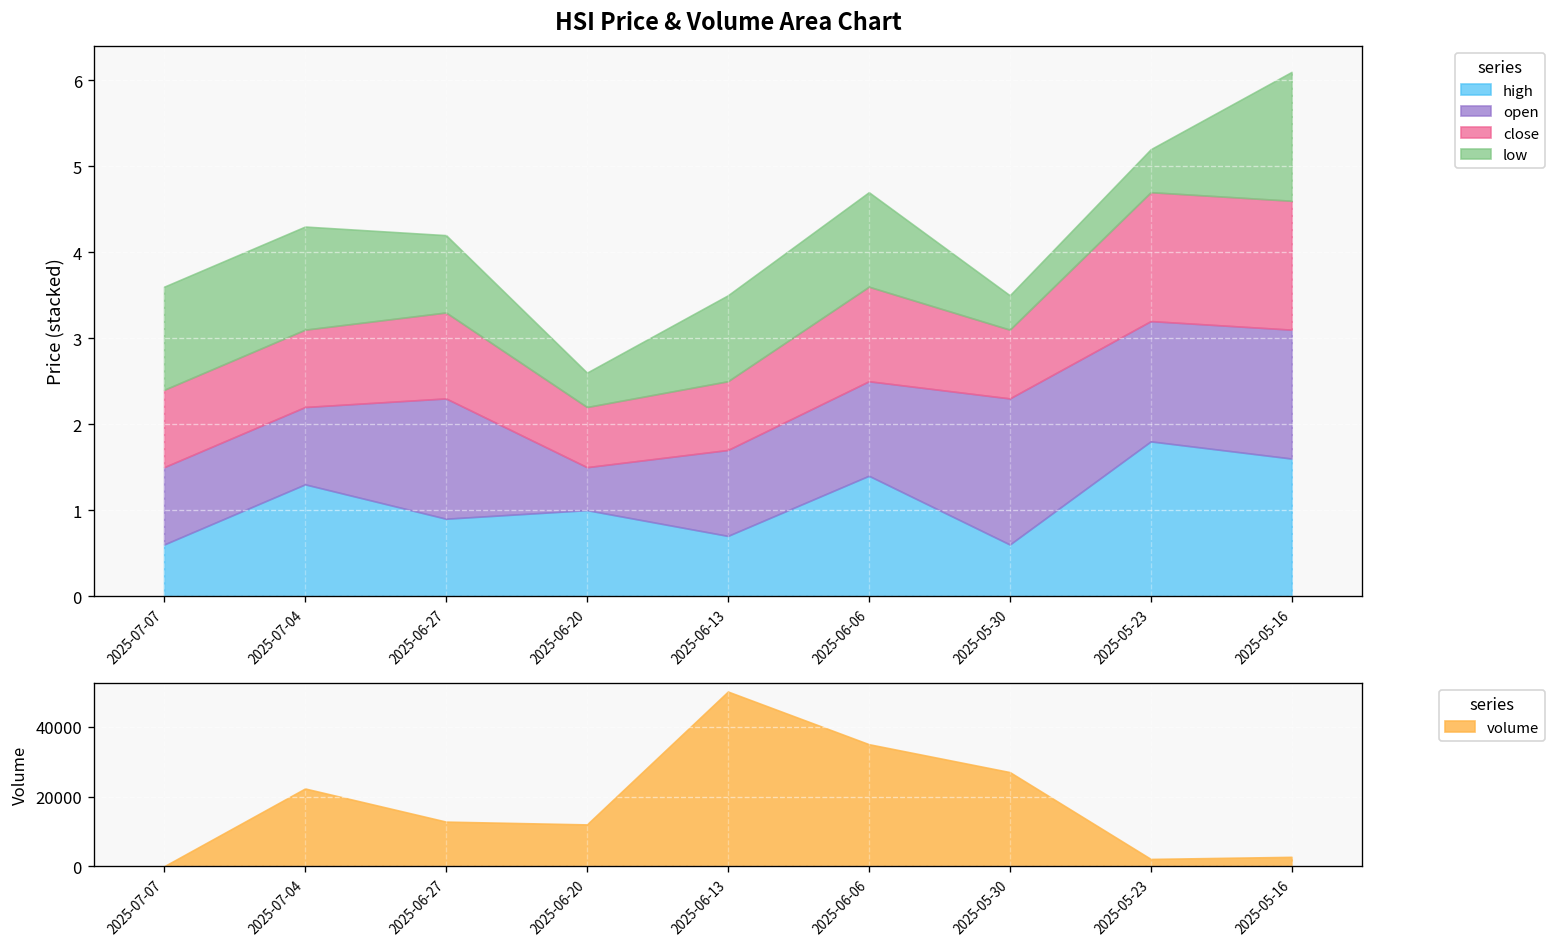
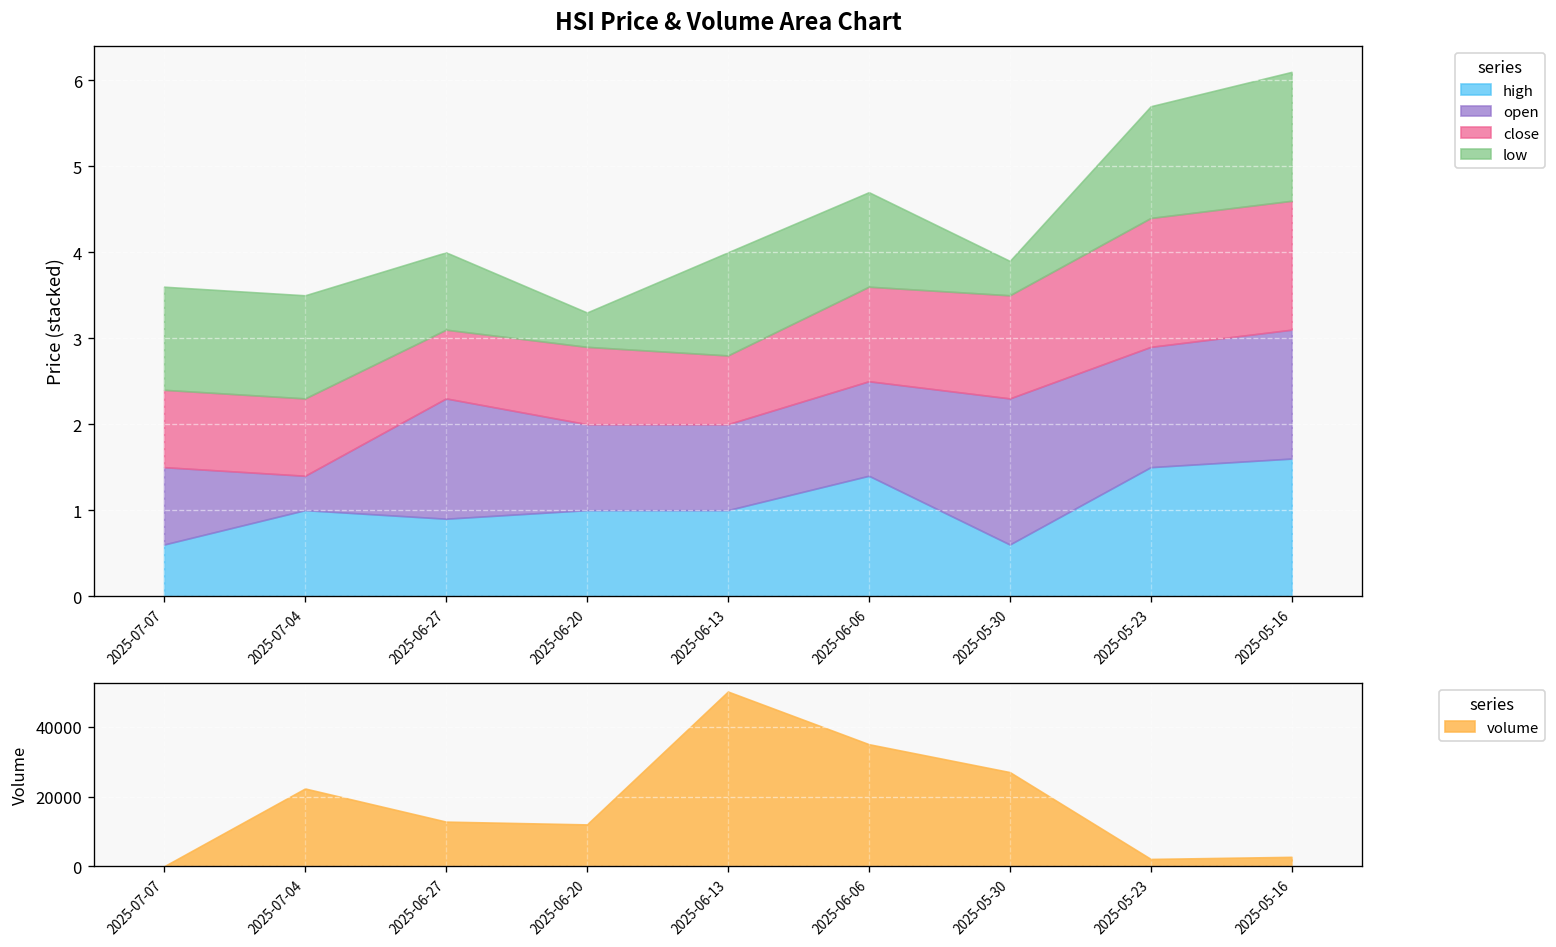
HSI Price & Volume Area Chart, high, 2025-07-04: 1.3 -> 1.0
HSI Price & Volume Area Chart, open, 2025-07-04: 0.9 -> 0.4
HSI Price & Volume Area Chart, close, 2025-06-27: 1.0 -> 0.8
HSI Price & Volume Area Chart, open, 2025-06-20: 0.5 -> 1.0
HSI Price & Volume Area Chart, close, 2025-06-20: 0.7 -> 0.9
HSI Price & Volume Area Chart, high, 2025-06-13: 0.7 -> 1.0
HSI Price & Volume Area Chart, low, 2025-06-13: 1.0 -> 1.2
HSI Price & Volume Area Chart, close, 2025-05-30: 0.8 -> 1.2
HSI Price & Volume Area Chart, high, 2025-05-23: 1.8 -> 1.5
HSI Price & Volume Area Chart, low, 2025-05-23: 0.5 -> 1.3
